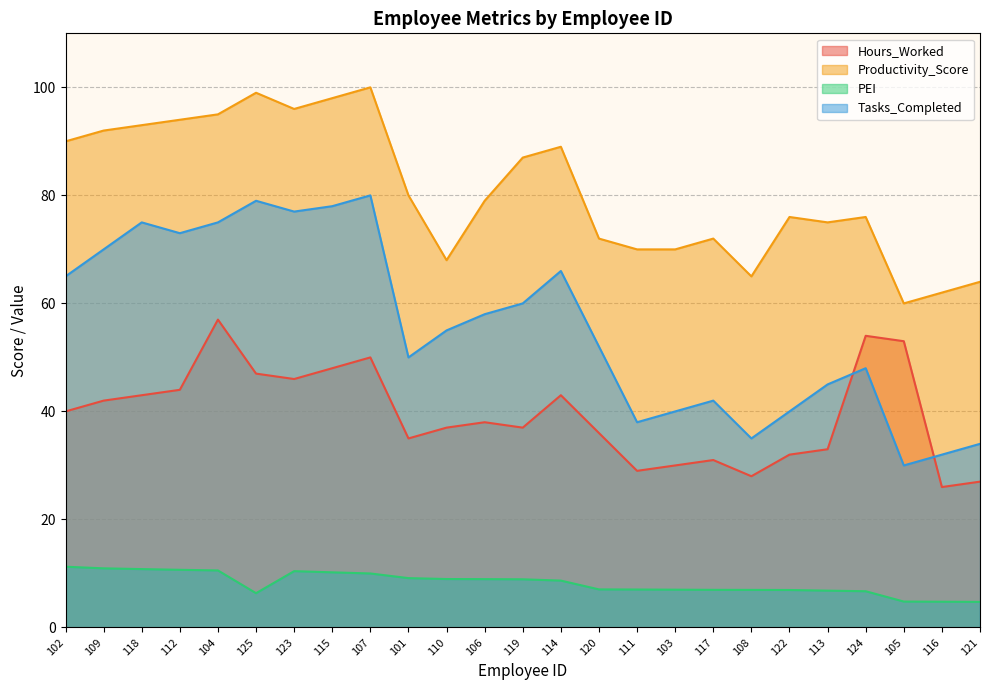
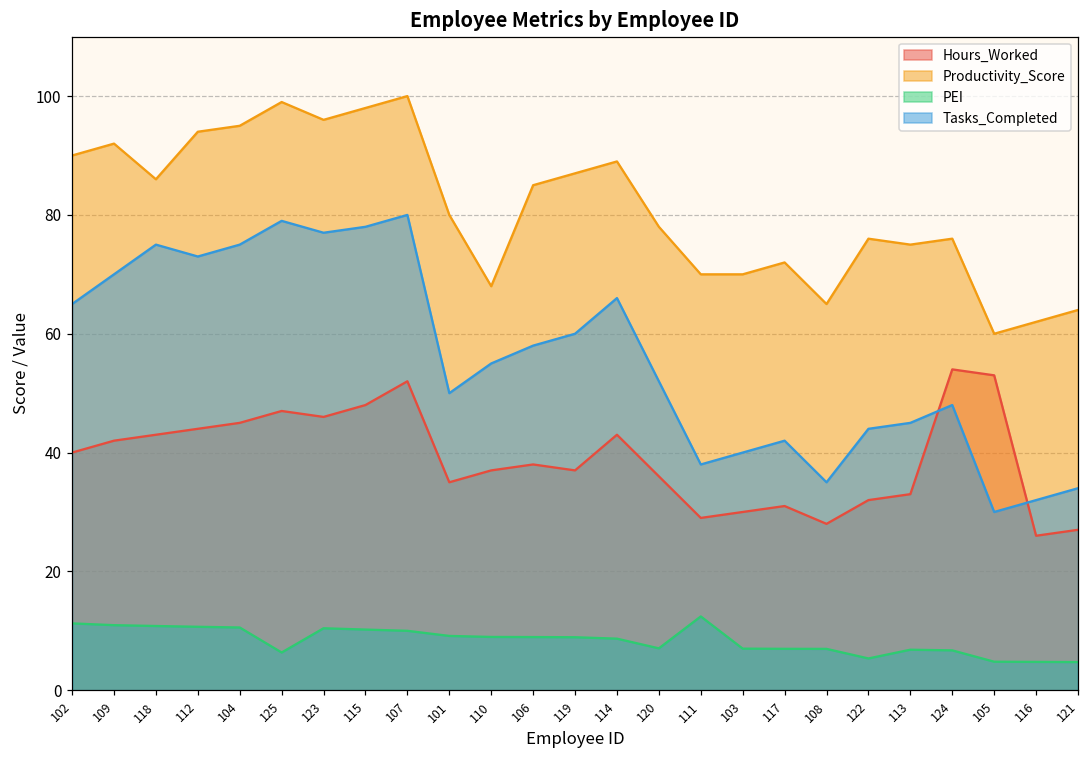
Productivity_Score, 118: 93 -> 86
Hours_Worked, 104: 57 -> 45
Hours_Worked, 107: 50 -> 52
Productivity_Score, 106: 79 -> 85
Productivity_Score, 120: 72 -> 78
PEI, 111: 7 -> 12
PEI, 122: 7 -> 5
Tasks_Completed, 122: 40 -> 44
